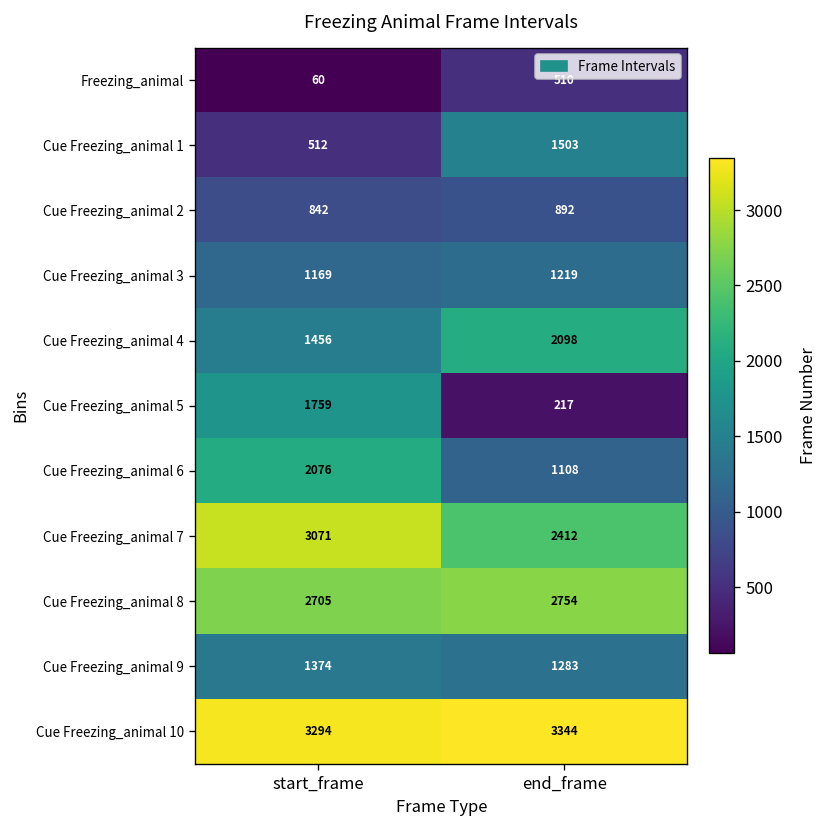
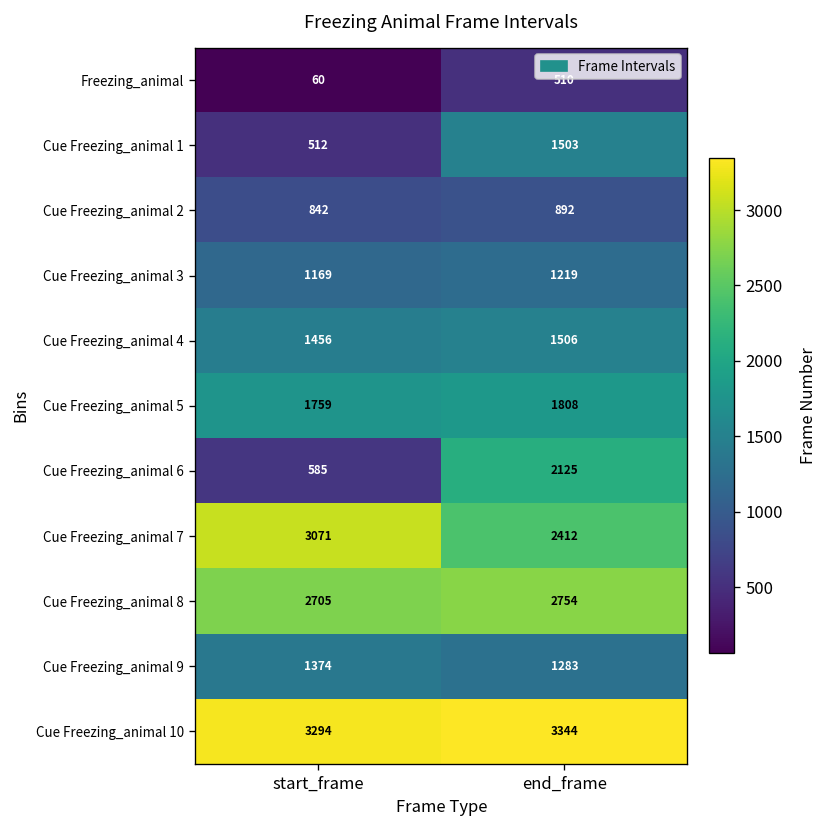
Cue Freezing_animal 4, end_frame: 2098 -> 1506
Cue Freezing_animal 5, end_frame: 217 -> 1808
Cue Freezing_animal 6, start_frame: 2076 -> 585
Cue Freezing_animal 6, end_frame: 1108 -> 2125
